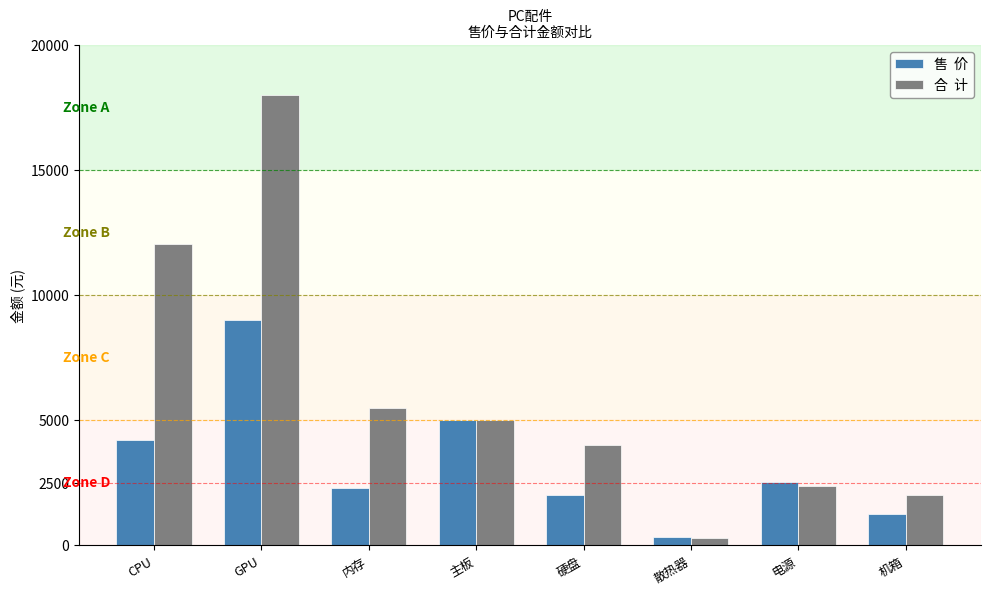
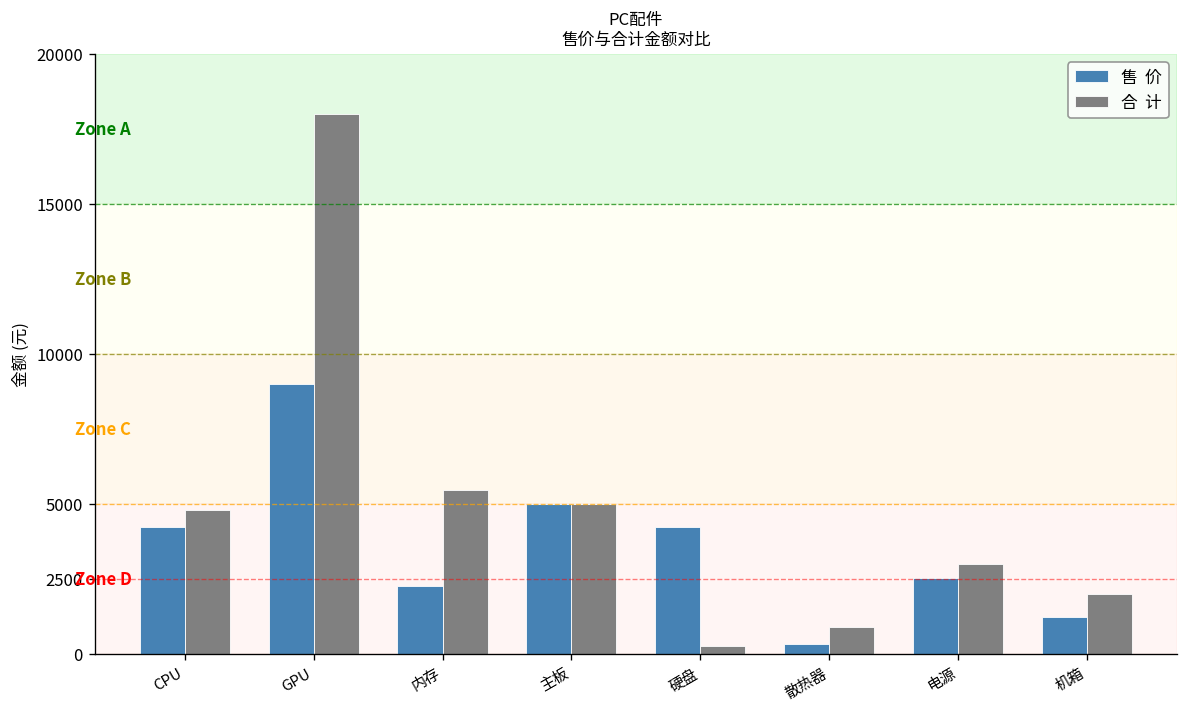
合 计, CPU: 12000 -> 4800
售 价, 硬盘: 2000 -> 4200
合 计, 硬盘: 4000 -> 300
合 计, 散热器: 300 -> 900
合 计, 电源: 2400 -> 3000
